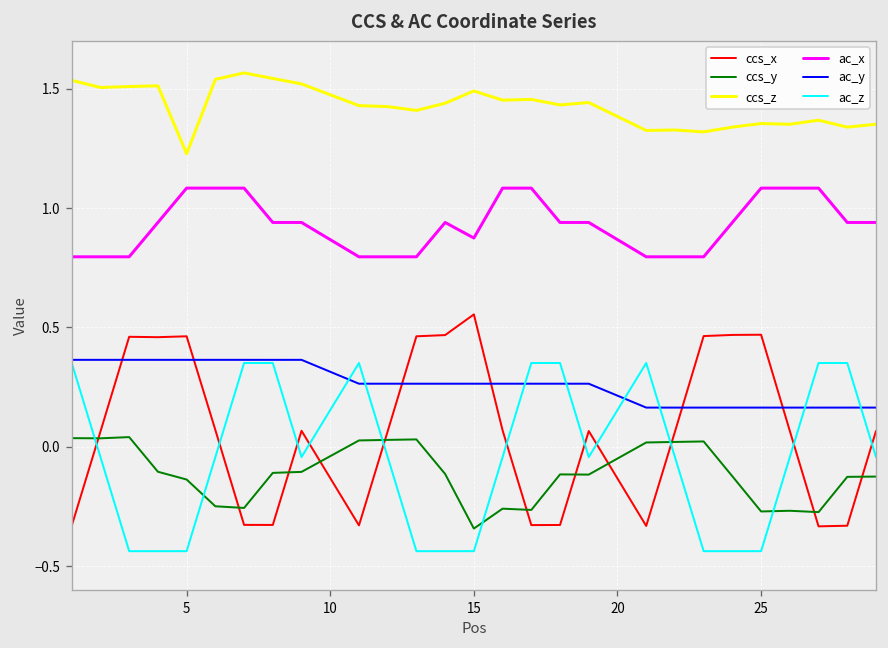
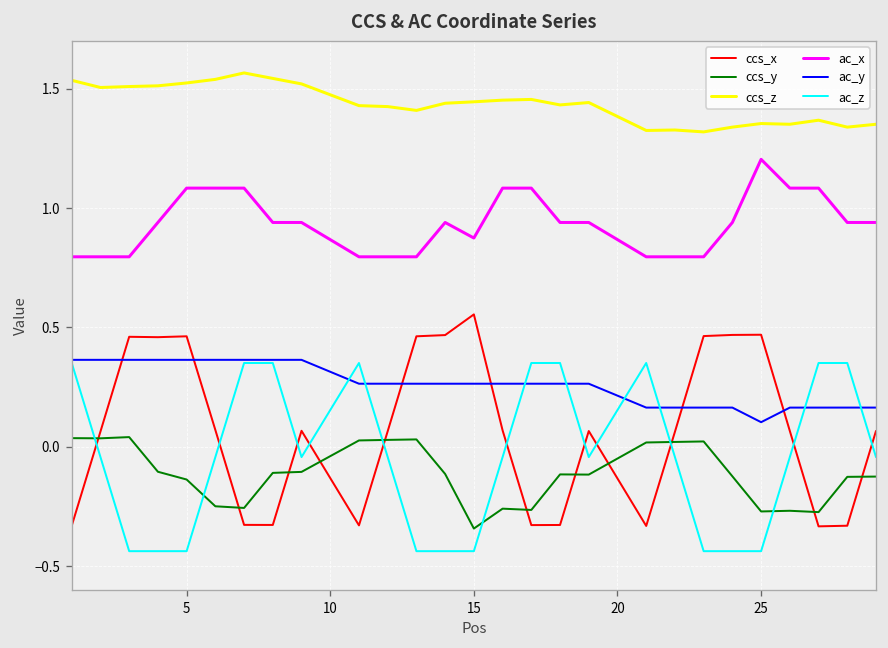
ccs_z, 5: 1.23 -> 1.52
ccs_z, 15: 1.49 -> 1.45
ac_x, 25: 1.08 -> 1.20
ac_y, 25: 0.16 -> 0.10
